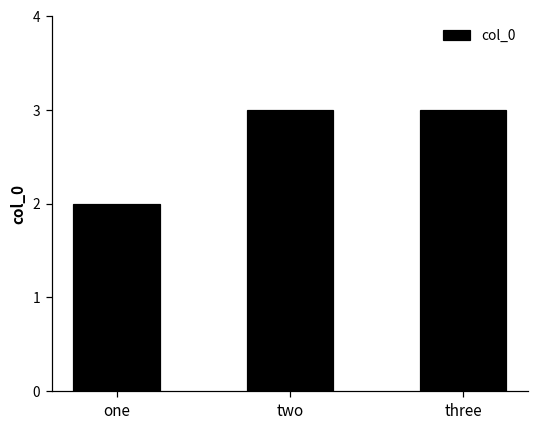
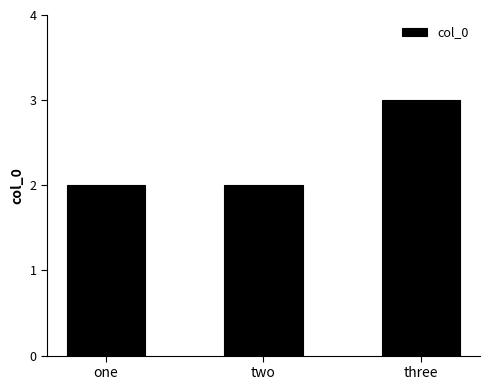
two: 3 -> 2
